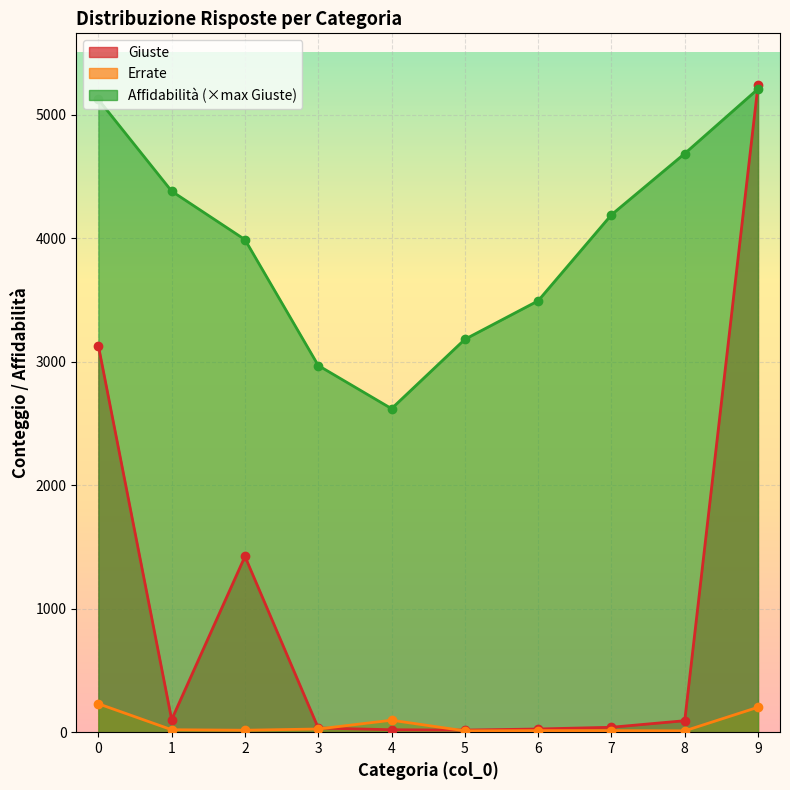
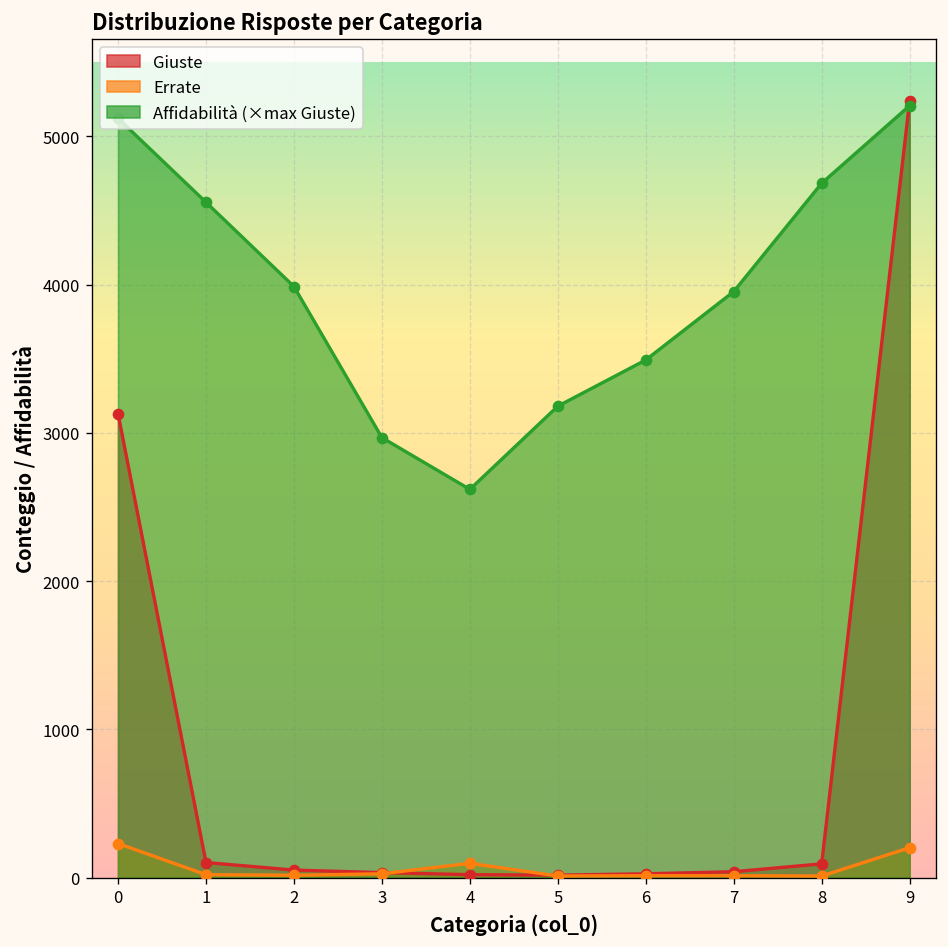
Affidabilità (×max Giuste), 1: 4380 -> 4560
Giuste, 2: 1420 -> 50
Affidabilità (×max Giuste), 7: 4190 -> 3950
